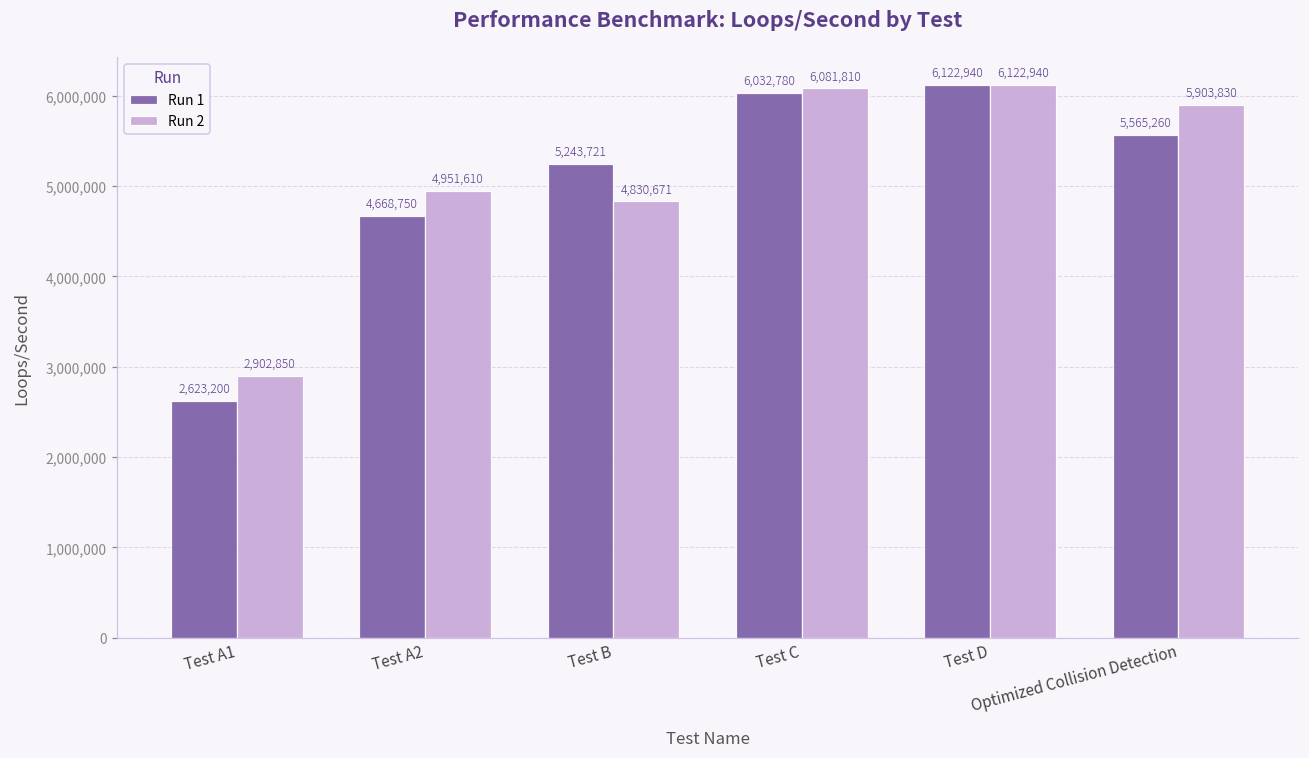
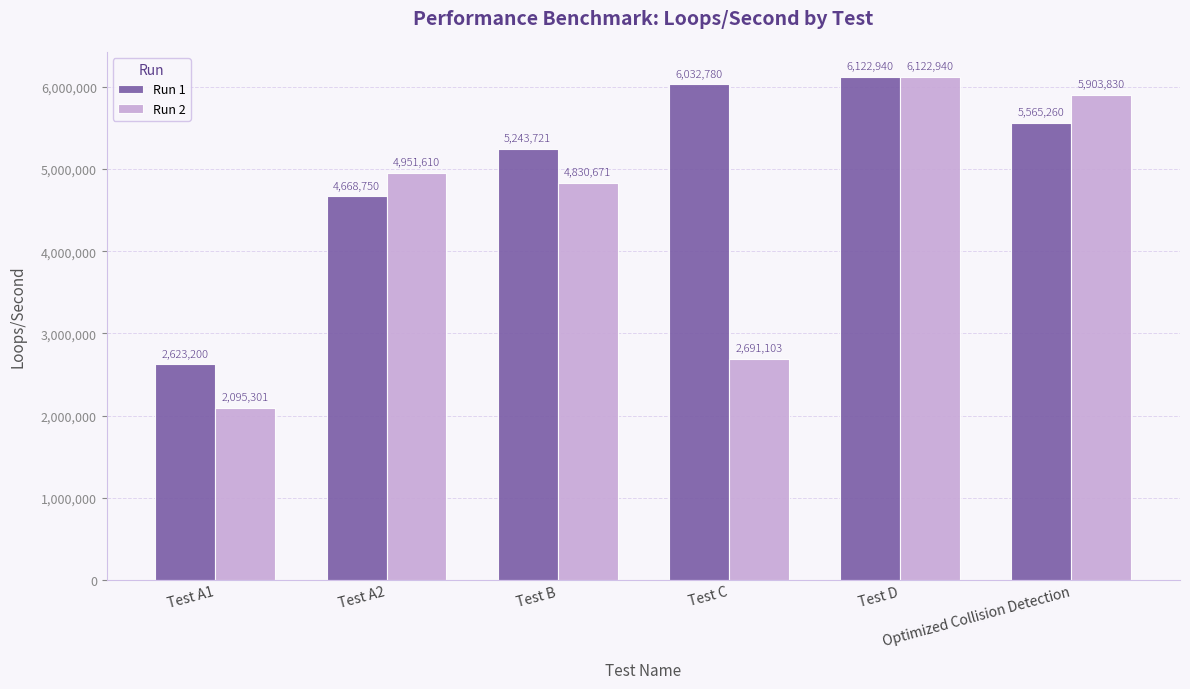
Run 2, Test A1: 2,902,850 -> 2,095,301
Run 2, Test C: 6,081,810 -> 2,691,103
